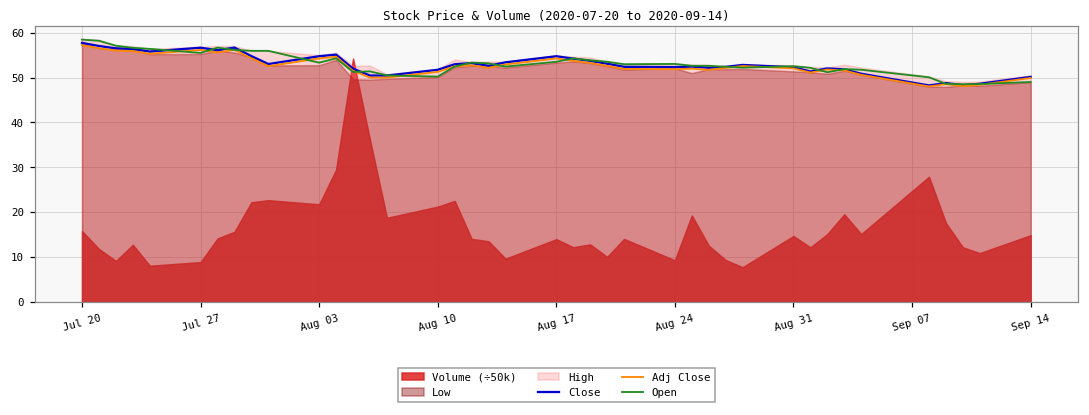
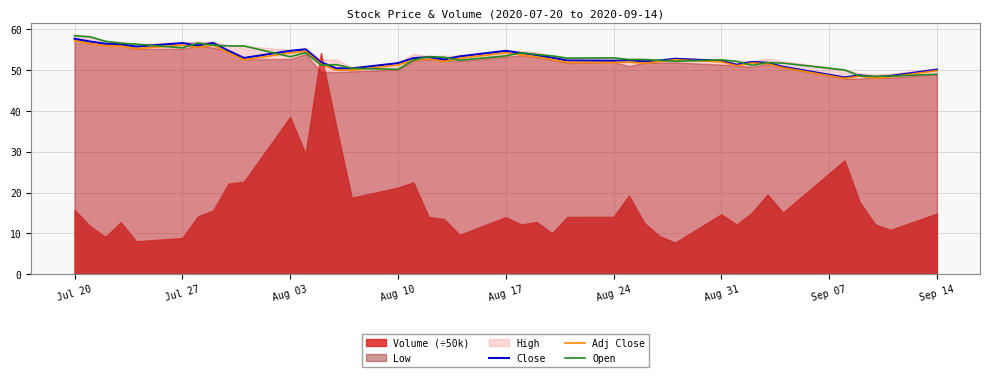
Volume (÷50k), Aug 03: 22 -> 39
Volume (÷50k), Aug 24: 9 -> 14
